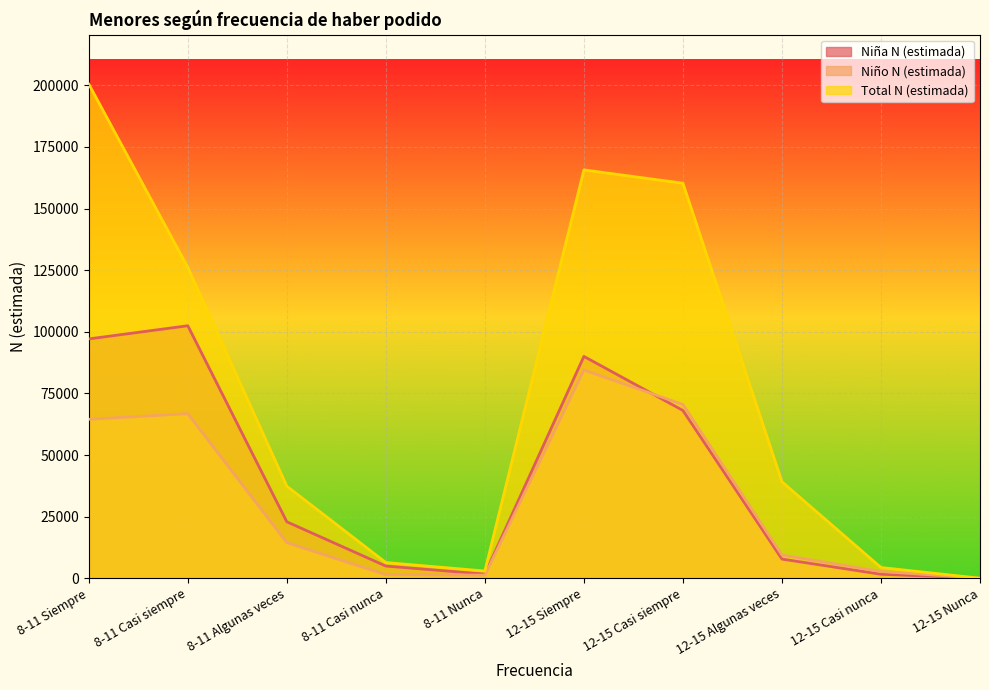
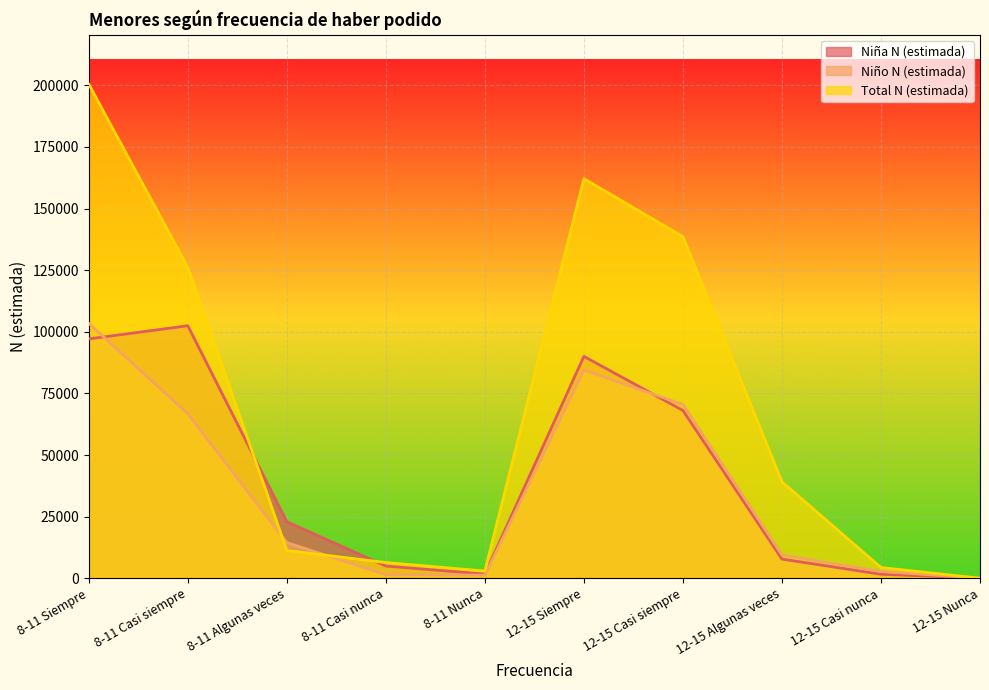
Niño N (estimada), 8-11 Siempre: 65000 -> 103000
Total N (estimada), 8-11 Algunas veces: 37000 -> 11000
Total N (estimada), 12-15 Siempre: 166000 -> 162000
Total N (estimada), 12-15 Casi siempre: 160000 -> 139000
